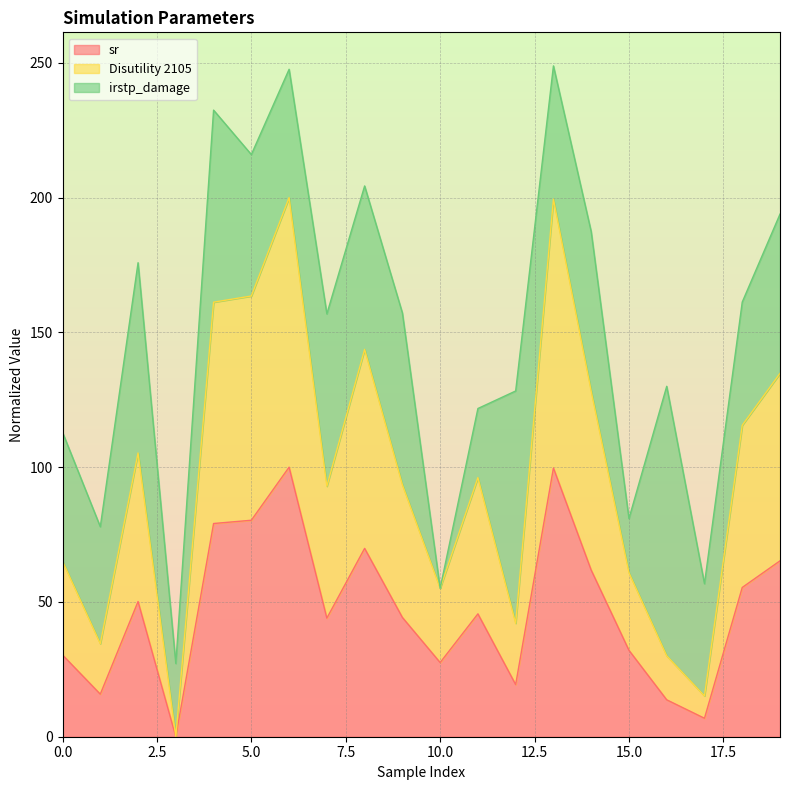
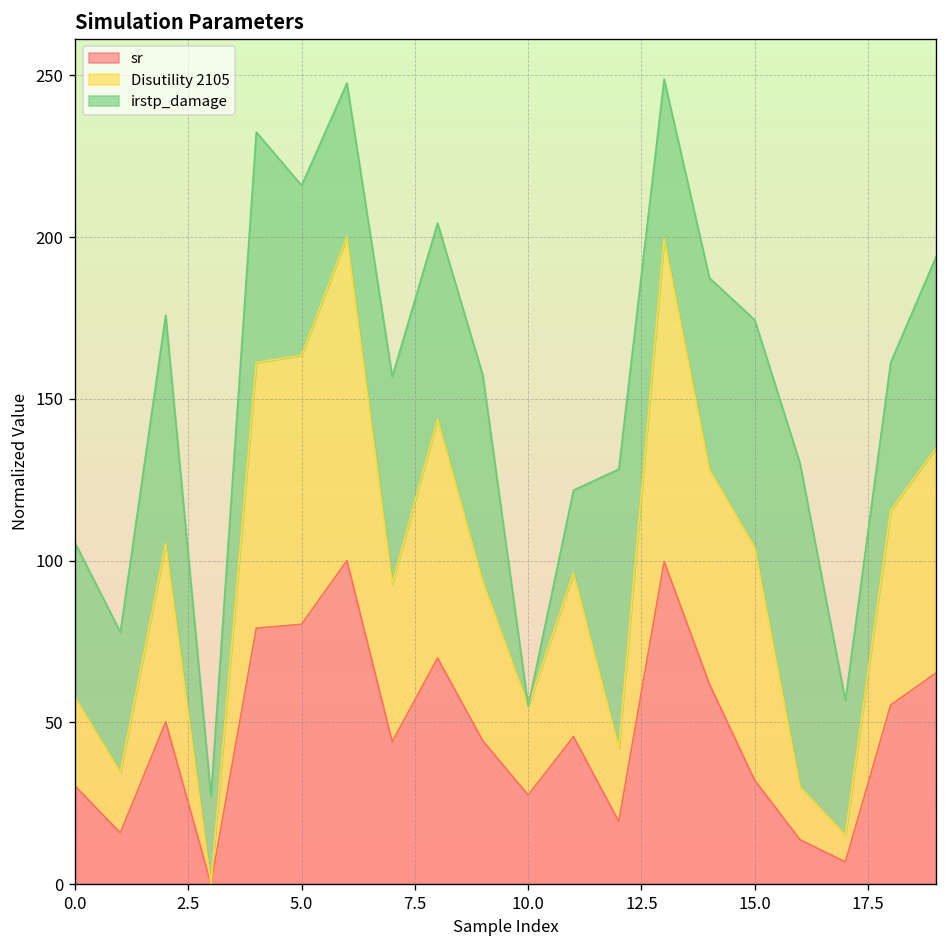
Disutility 2105, 0.0: 35 -> 27
Disutility 2105, 15.0: 29 -> 72
irstp_damage, 15.0: 20 -> 70
